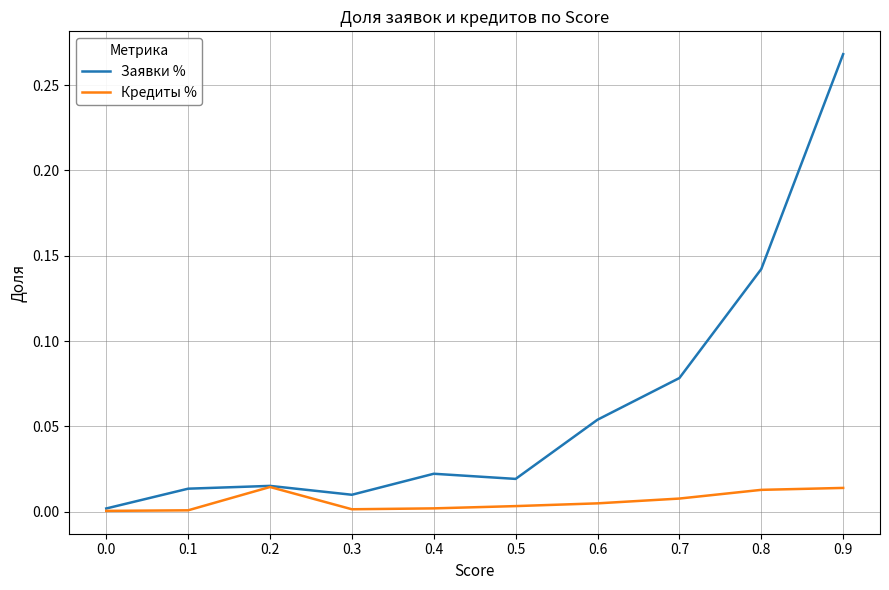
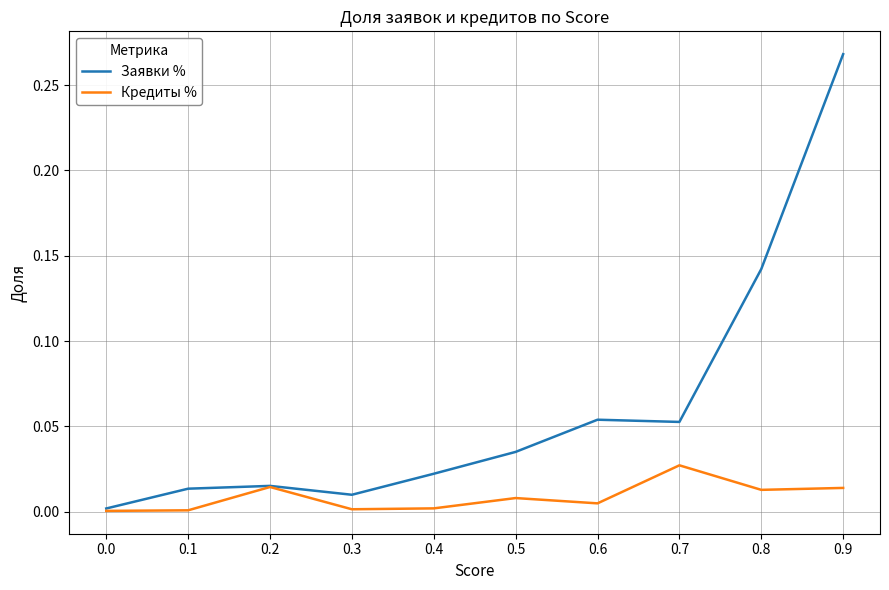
Заявки %, 0.5: 0.019 -> 0.035
Кредиты %, 0.5: 0.003 -> 0.008
Заявки %, 0.7: 0.078 -> 0.053
Кредиты %, 0.7: 0.008 -> 0.027
